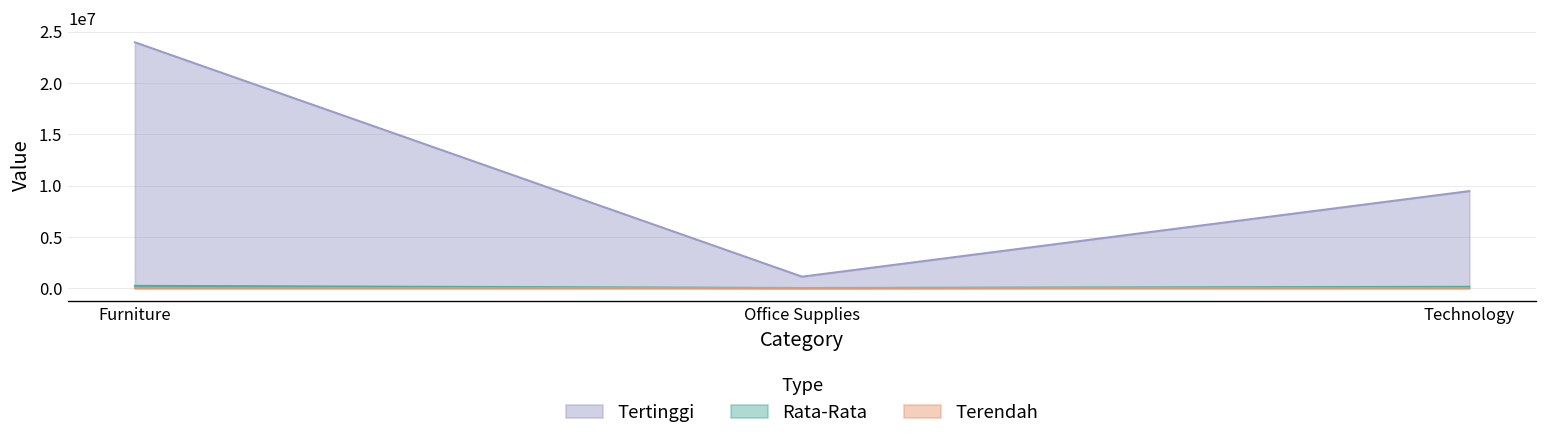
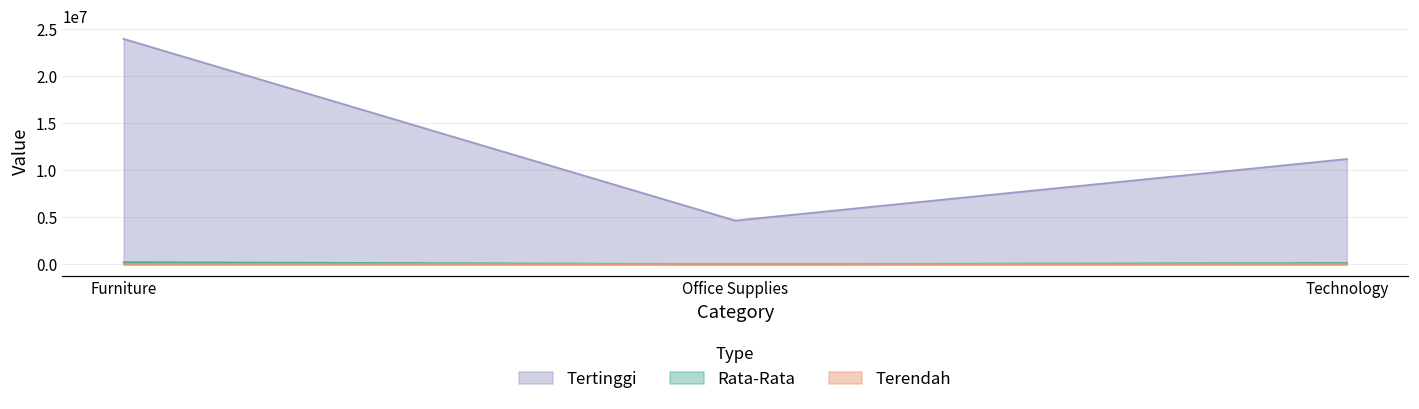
Tertinggi, Office Supplies: 1000000 -> 5000000
Tertinggi, Technology: 9000000 -> 11000000
